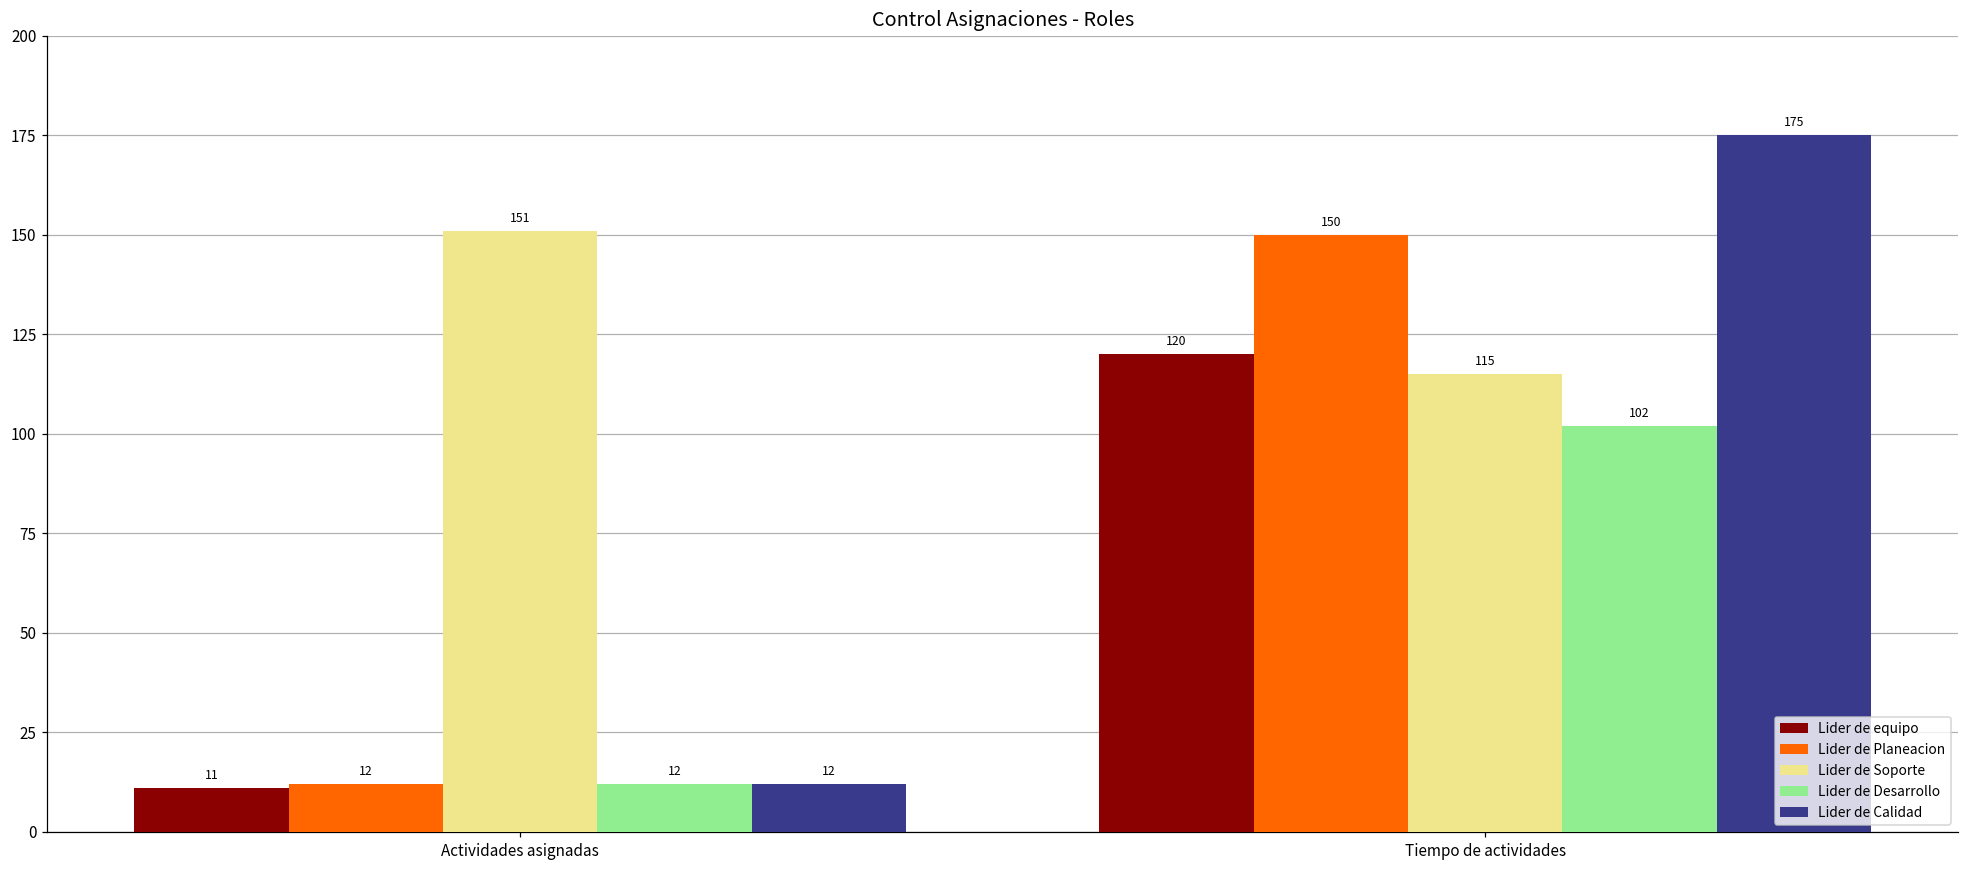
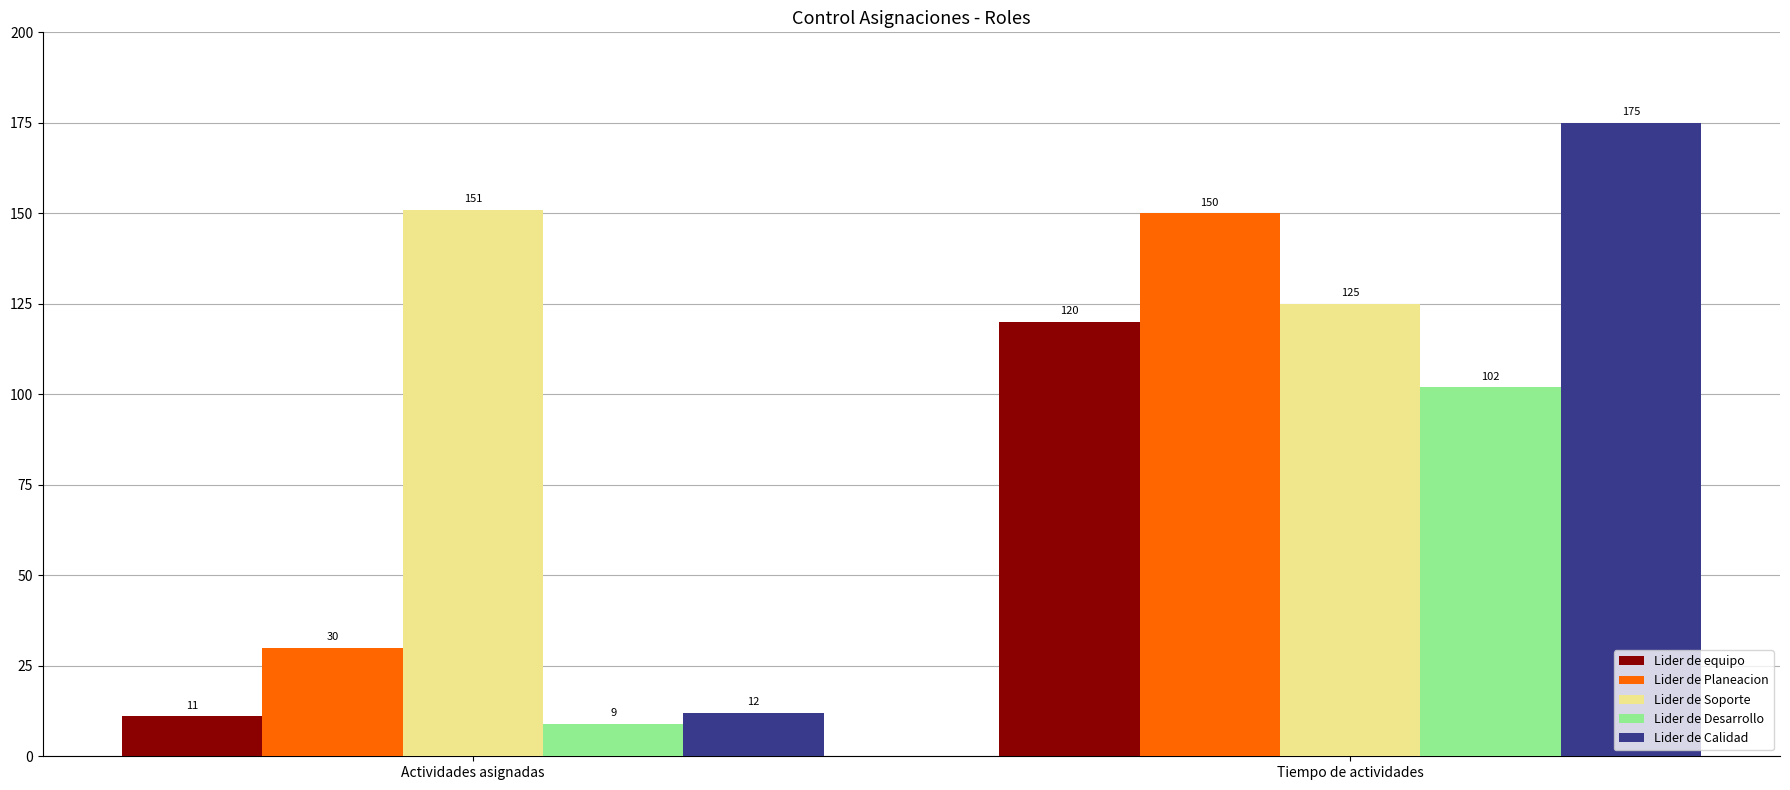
Lider de Planeacion, Actividades asignadas: 12 -> 30
Lider de Desarrollo, Actividades asignadas: 12 -> 9
Lider de Soporte, Tiempo de actividades: 115 -> 125
